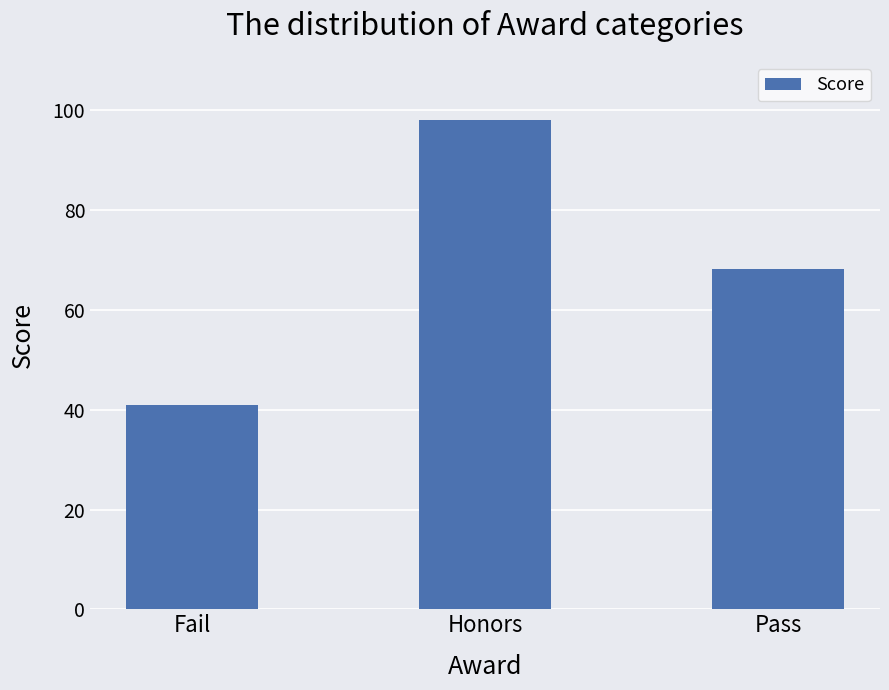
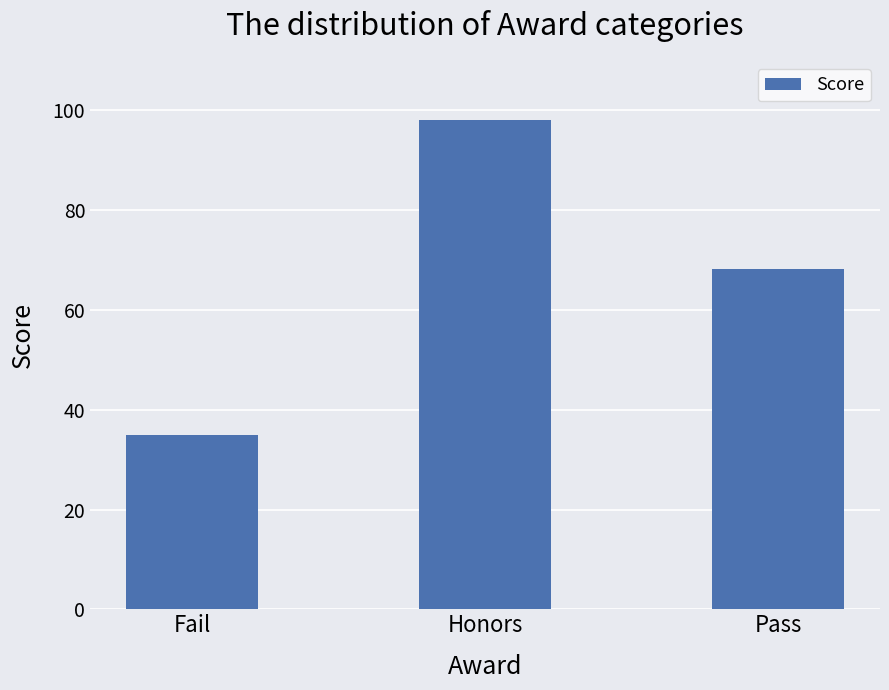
Fail: 41 -> 35
